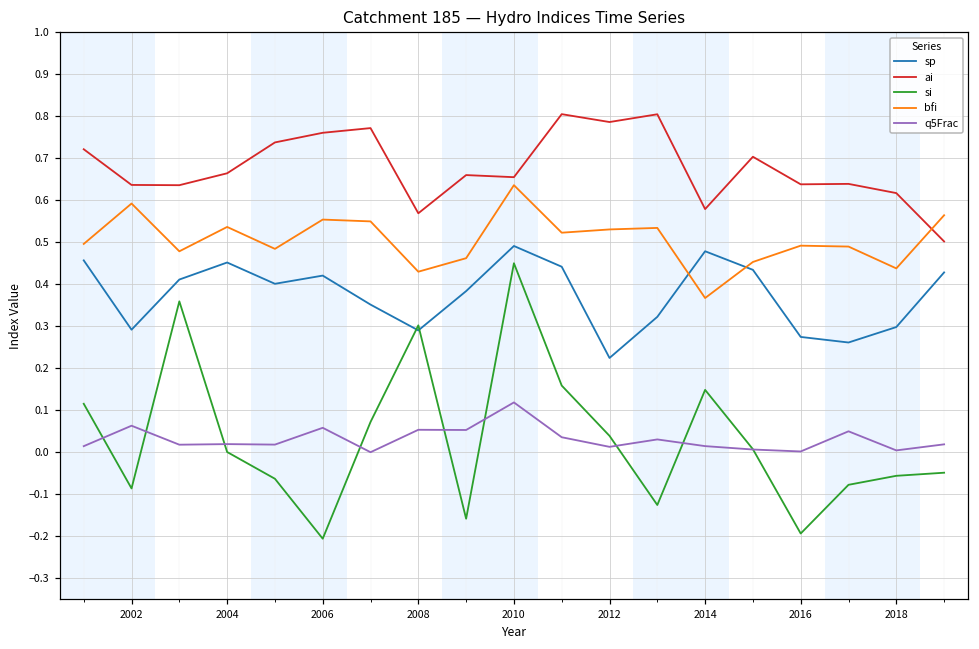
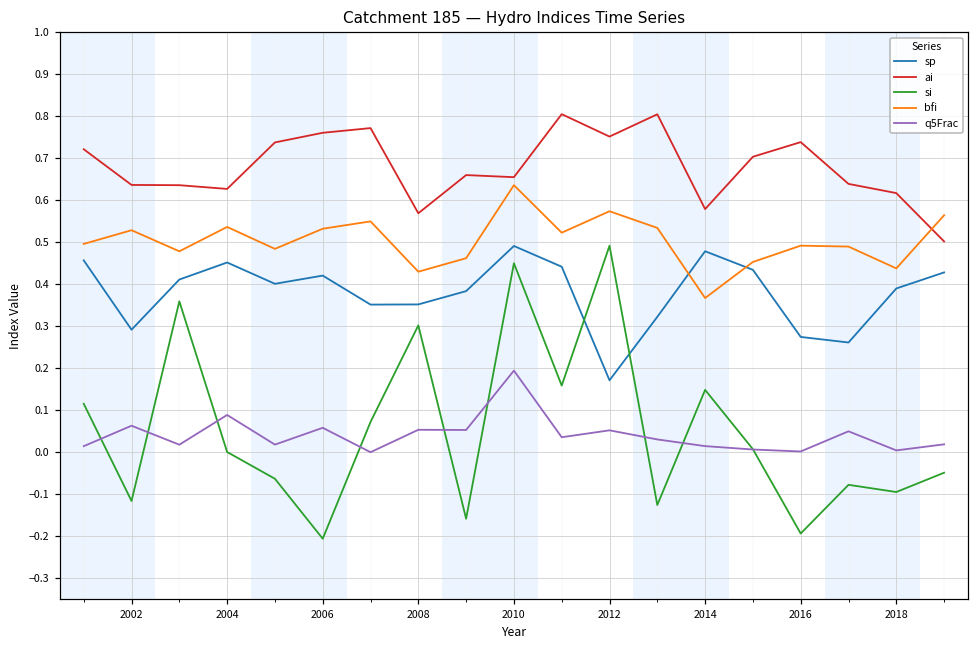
si, 2002: -0.09 -> -0.12
bfi, 2002: 0.59 -> 0.53
ai, 2004: 0.66 -> 0.63
q5Frac, 2004: 0.02 -> 0.09
bfi, 2006: 0.55 -> 0.53
sp, 2008: 0.29 -> 0.35
q5Frac, 2010: 0.12 -> 0.19
sp, 2012: 0.22 -> 0.17
ai, 2012: 0.79 -> 0.75
si, 2012: 0.04 -> 0.49
bfi, 2012: 0.53 -> 0.57
q5Frac, 2012: 0.01 -> 0.05
ai, 2016: 0.64 -> 0.74
sp, 2018: 0.30 -> 0.39
si, 2018: -0.06 -> -0.09
